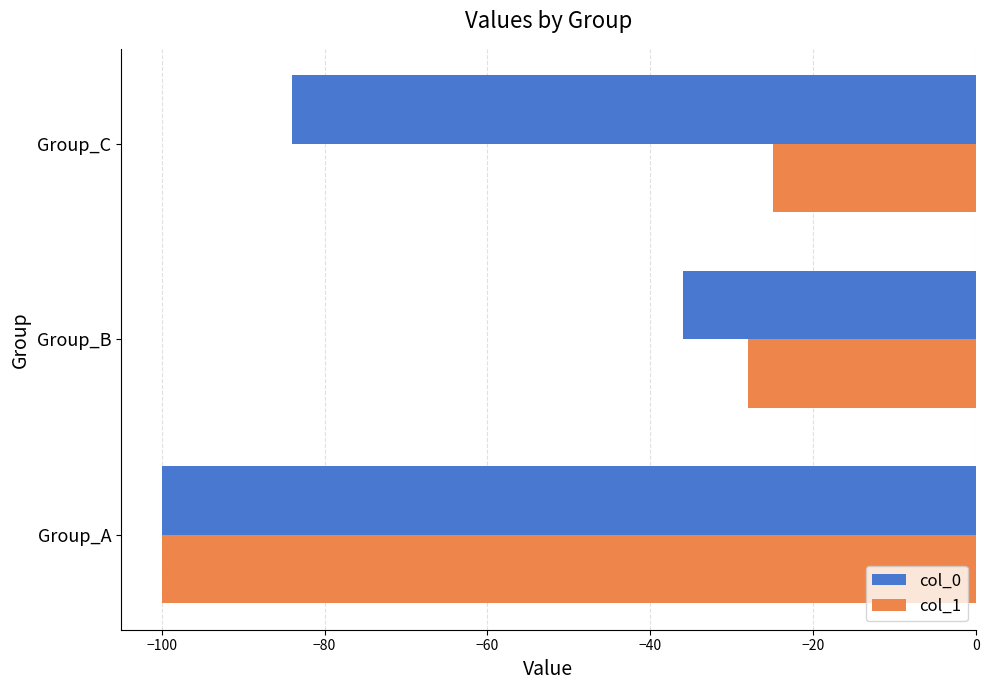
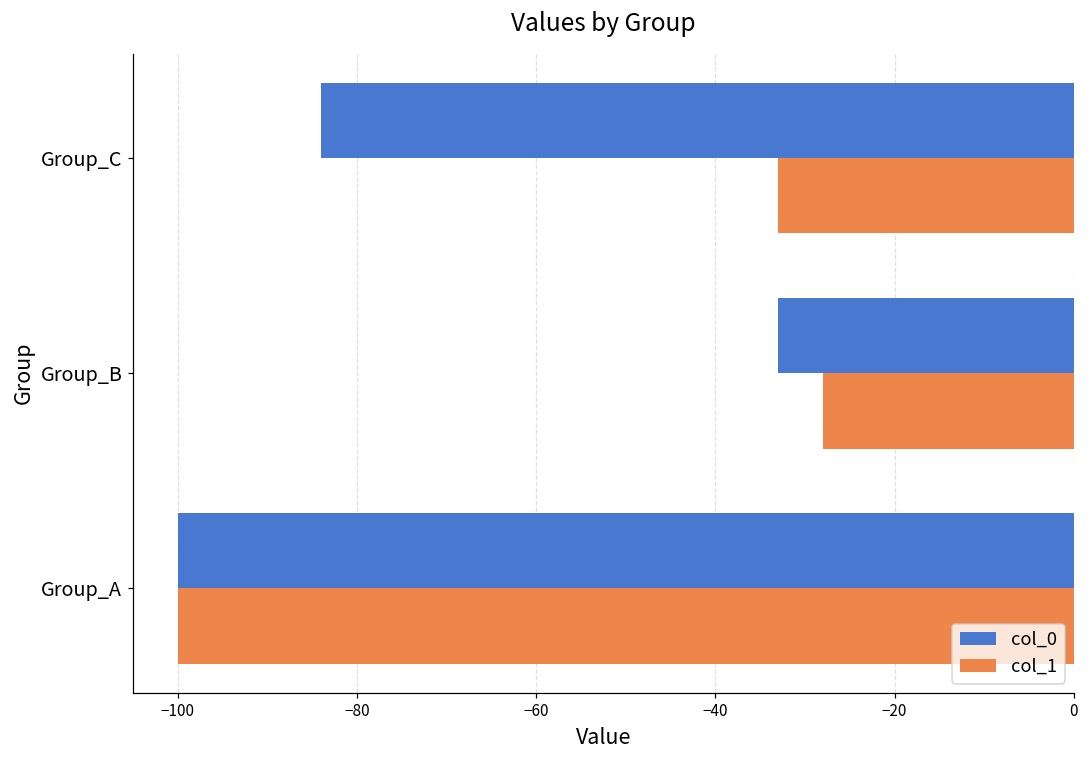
col_1, Group_C: -25 -> -33
col_0, Group_B: -36 -> -33
